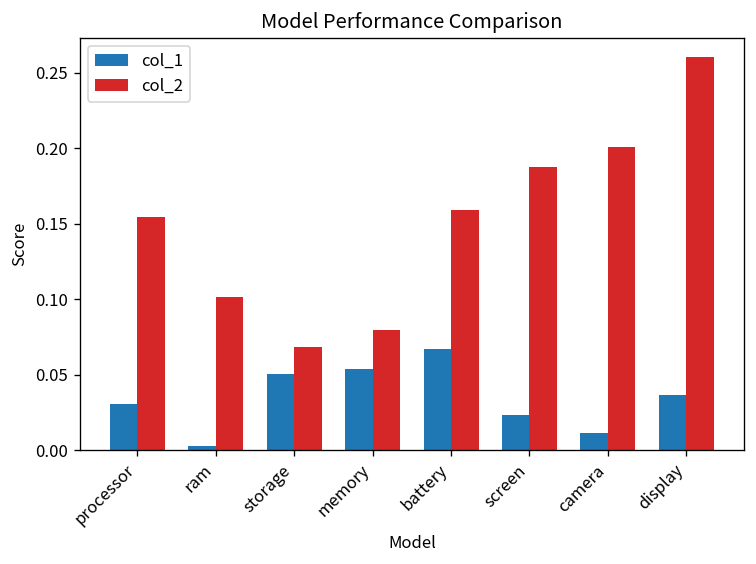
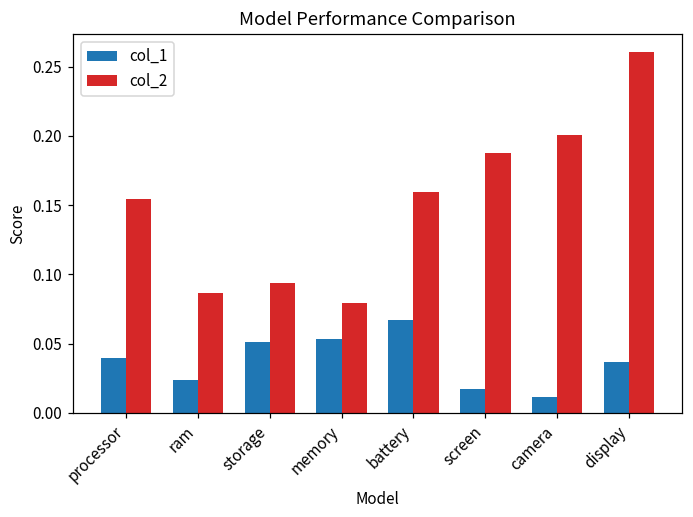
col_1, processor: 0.030 -> 0.040
col_1, ram: 0.003 -> 0.024
col_2, ram: 0.101 -> 0.087
col_2, storage: 0.068 -> 0.094
col_1, screen: 0.024 -> 0.017
